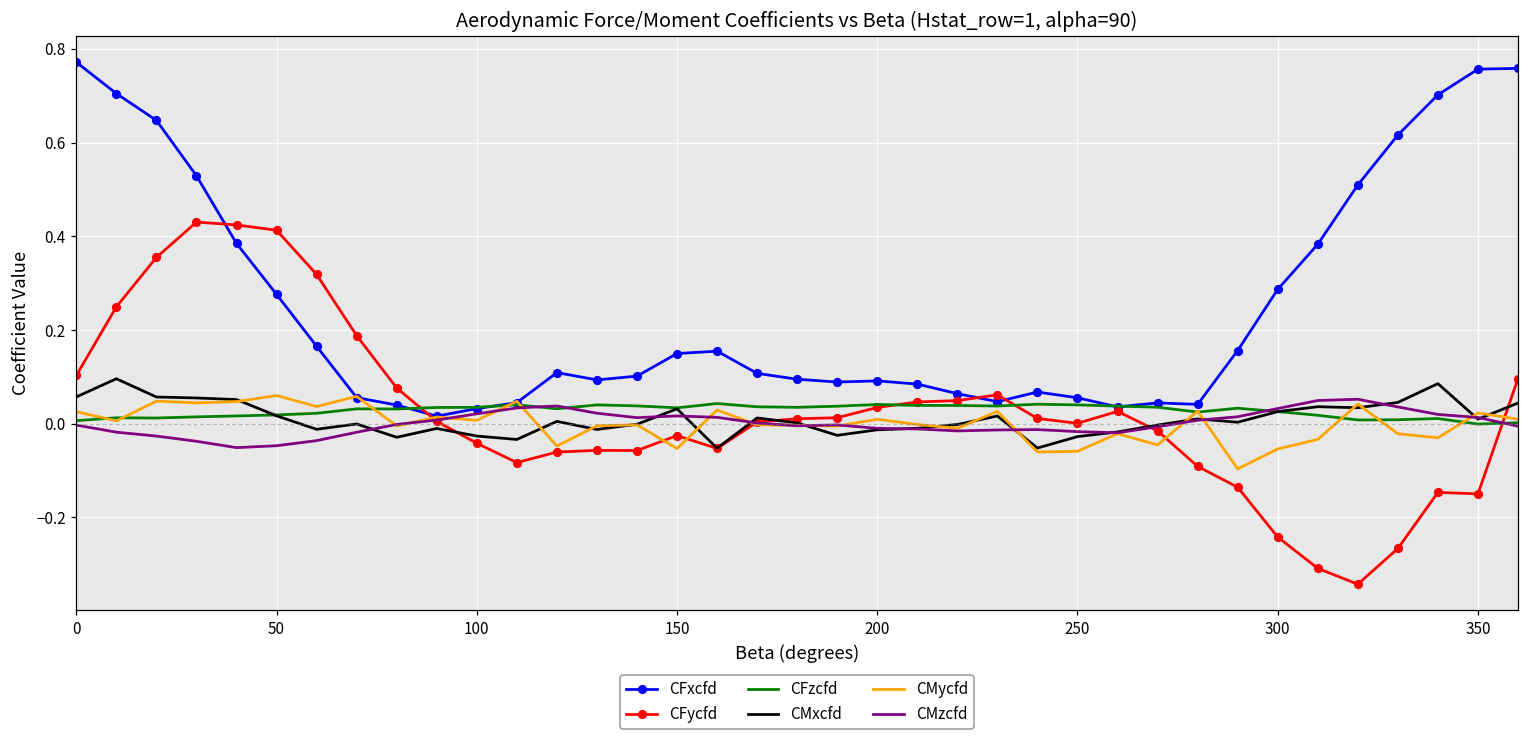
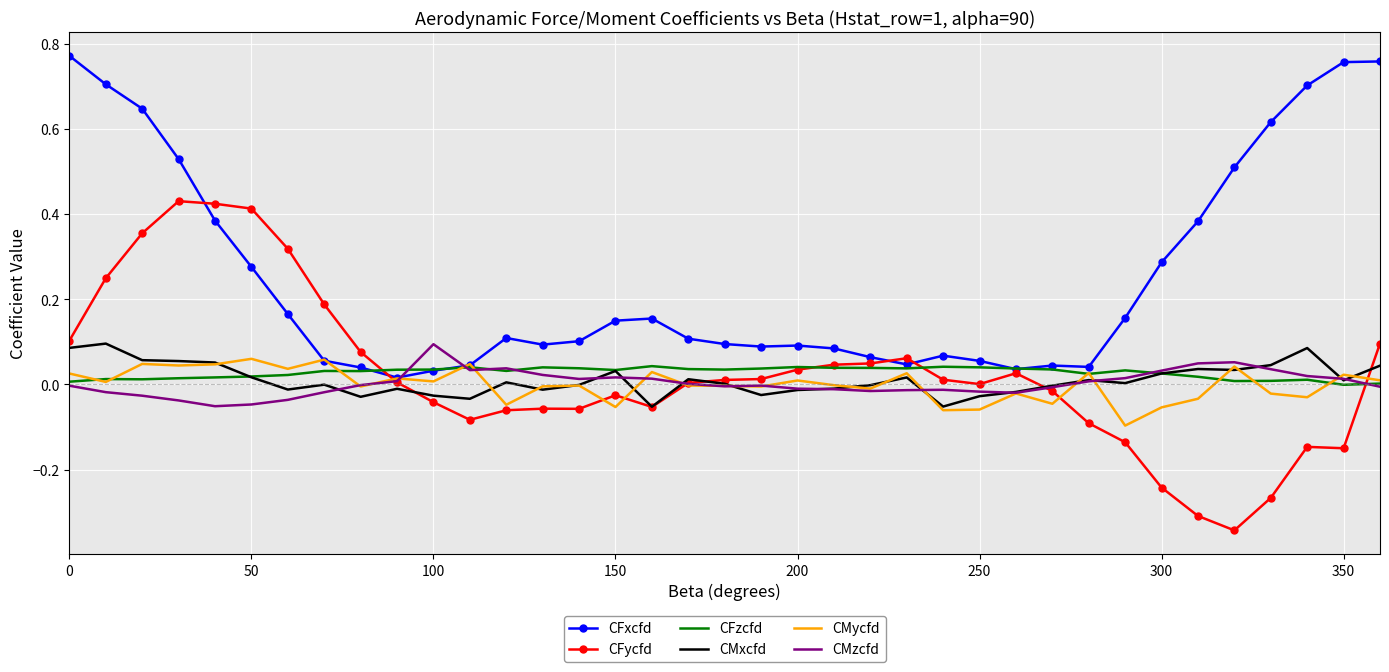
CMxcfd, 0: 0.06 -> 0.09
CMzcfd, 100: 0.02 -> 0.09
